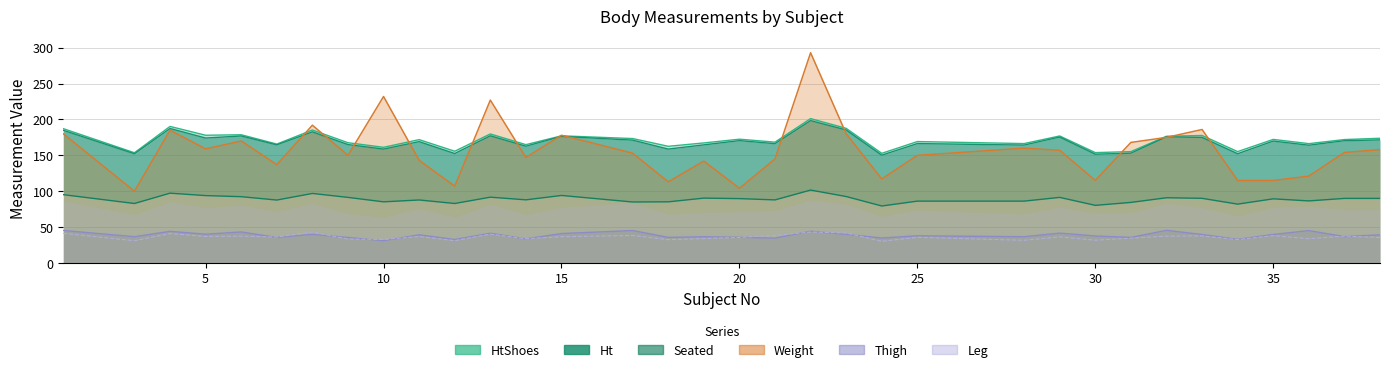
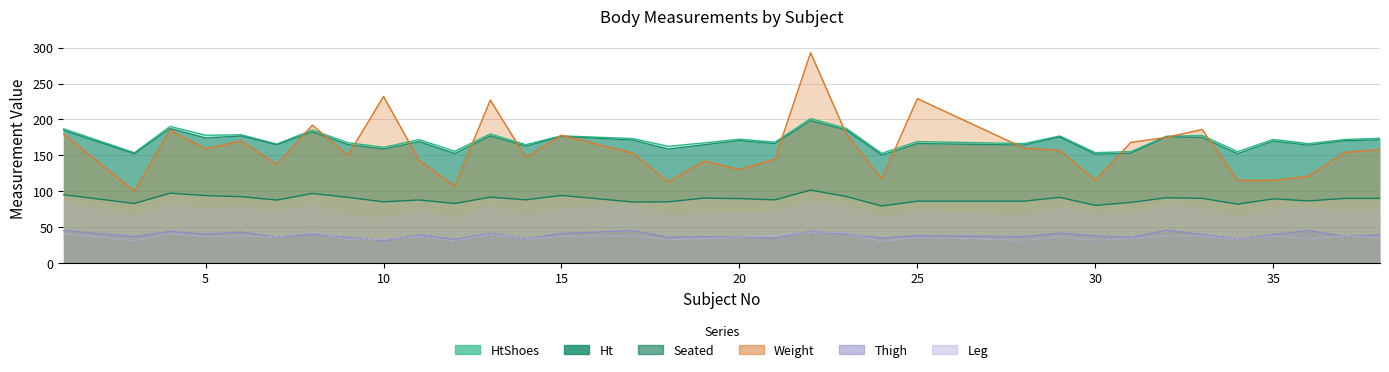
Weight, 20: 100 -> 130
Weight, 25: 150 -> 230
